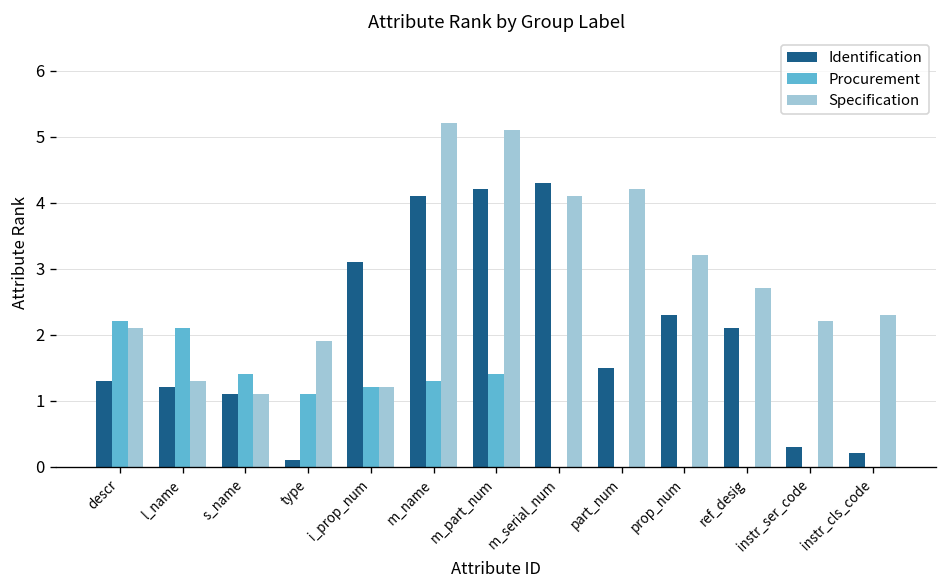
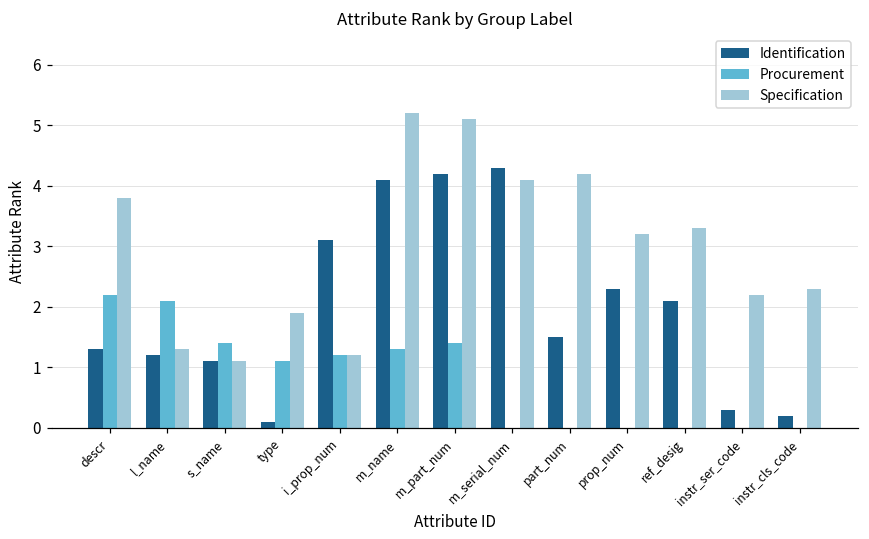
Specification, descr: 2.1 -> 3.8
Specification, ref_desig: 2.7 -> 3.3
